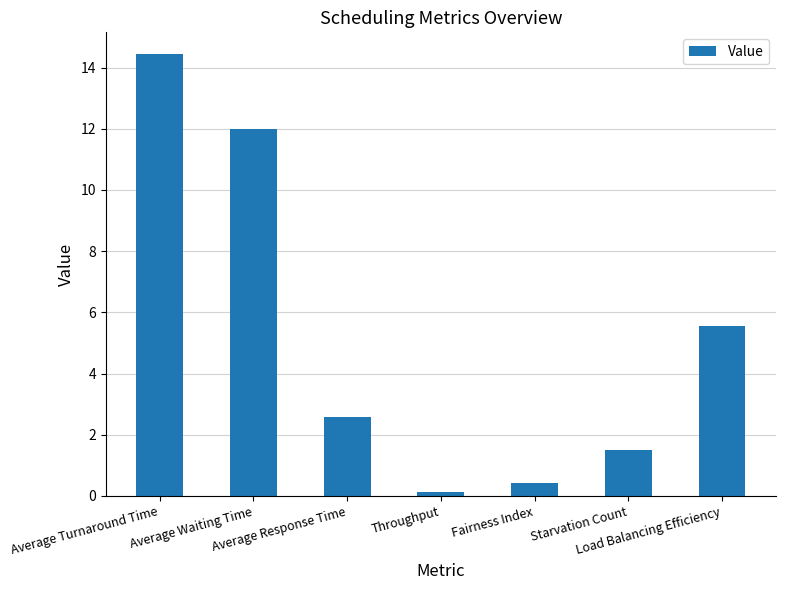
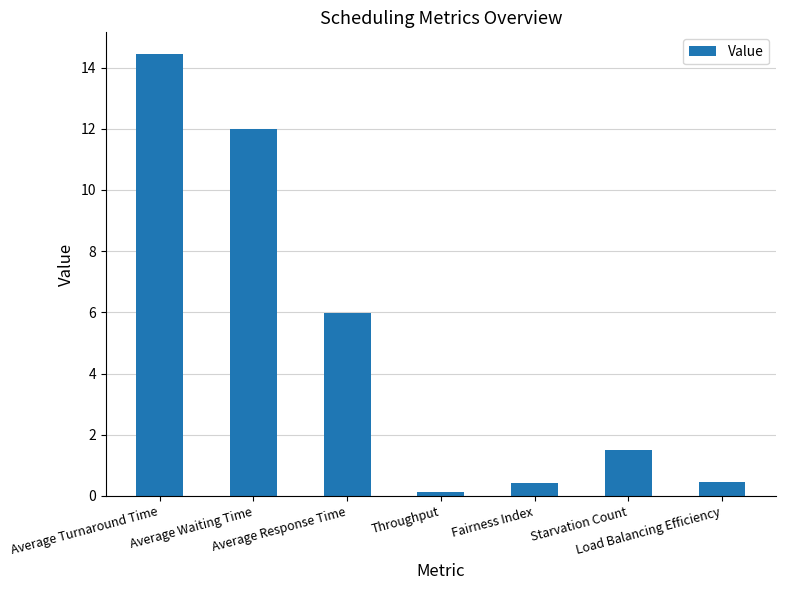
Average Response Time: 2.6 -> 6.0
Load Balancing Efficiency: 5.6 -> 0.5
